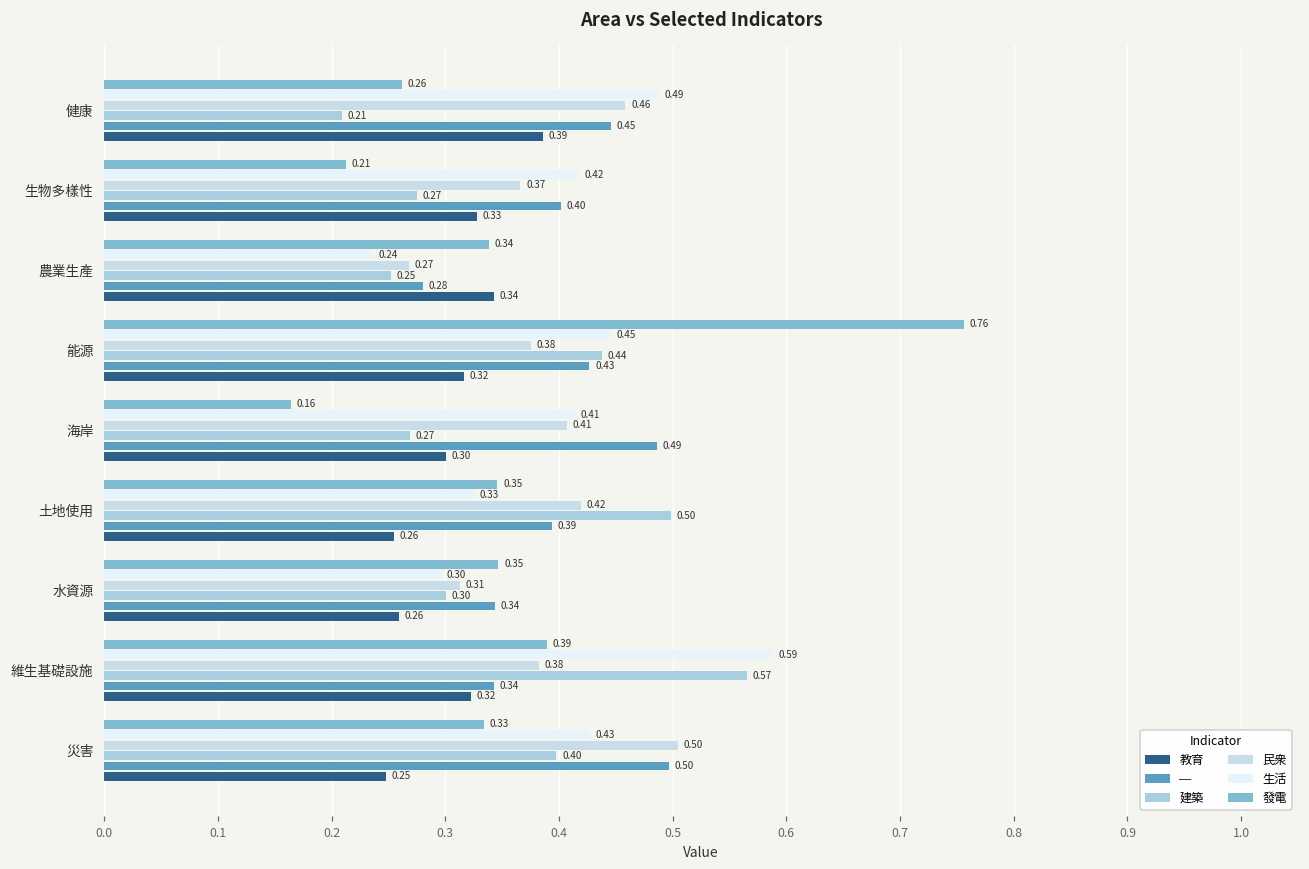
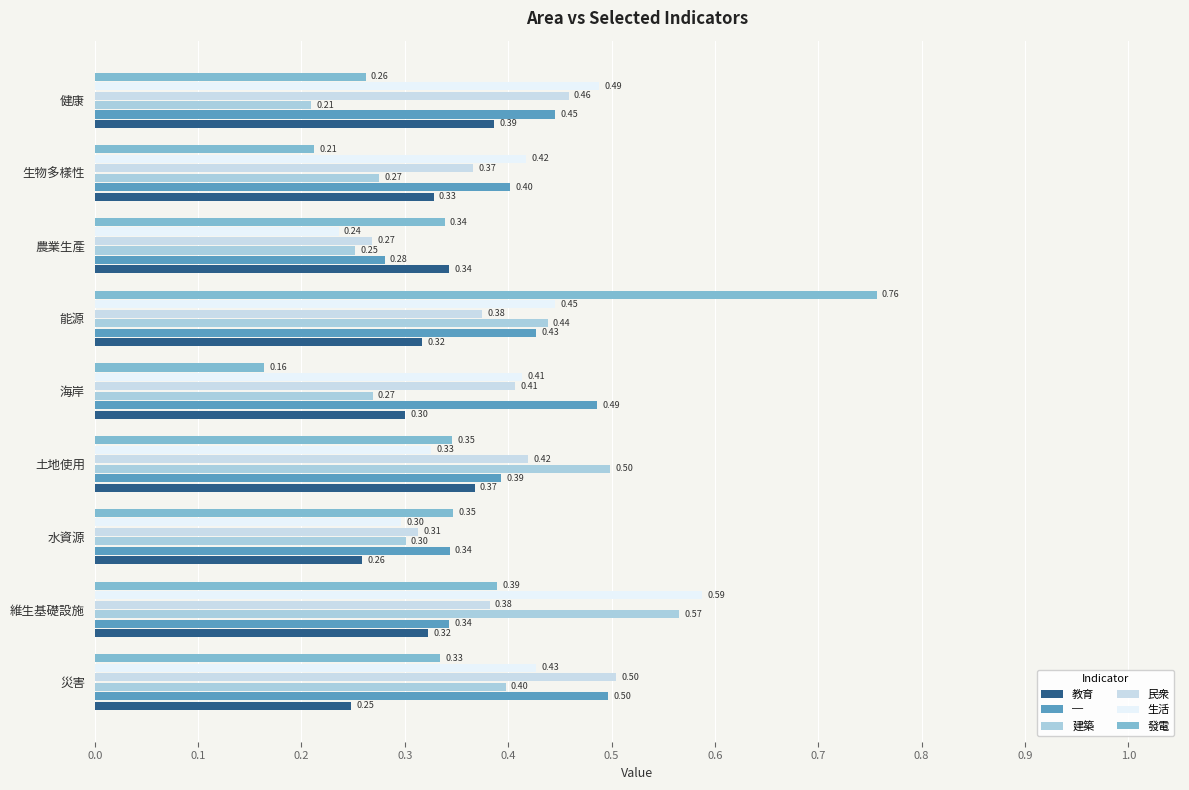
教育, 土地使用: 0.26 -> 0.37
